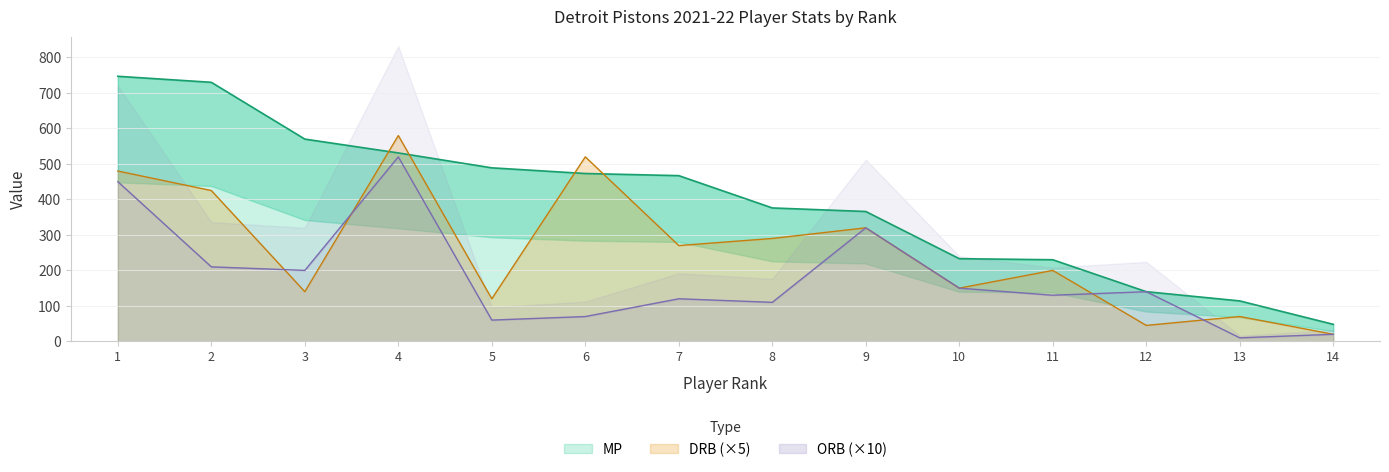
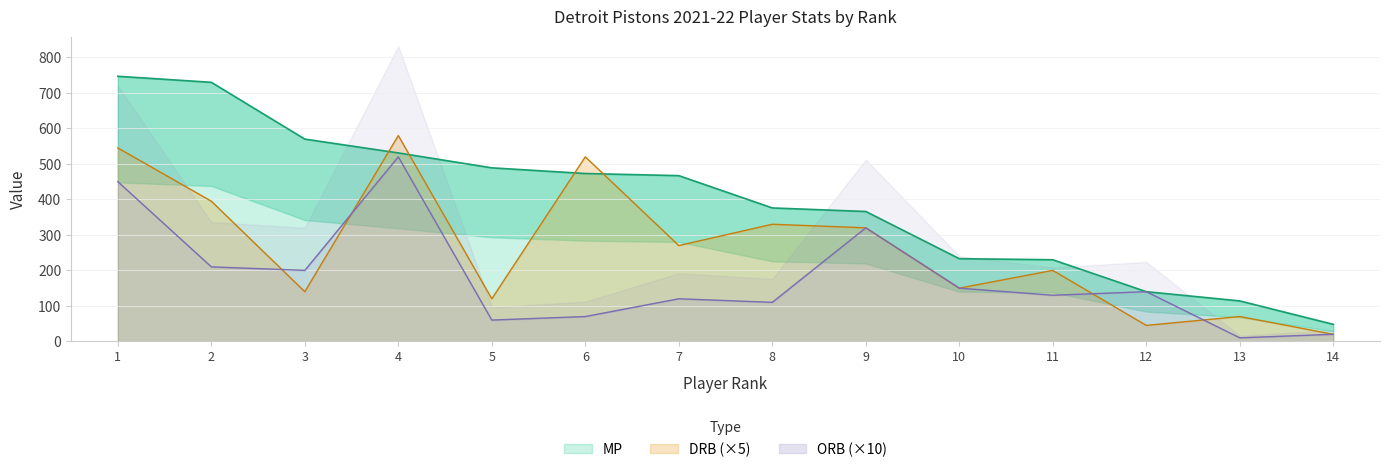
DRB (×5), 1: 480 -> 550
DRB (×5), 2: 430 -> 400
DRB (×5), 8: 290 -> 330
